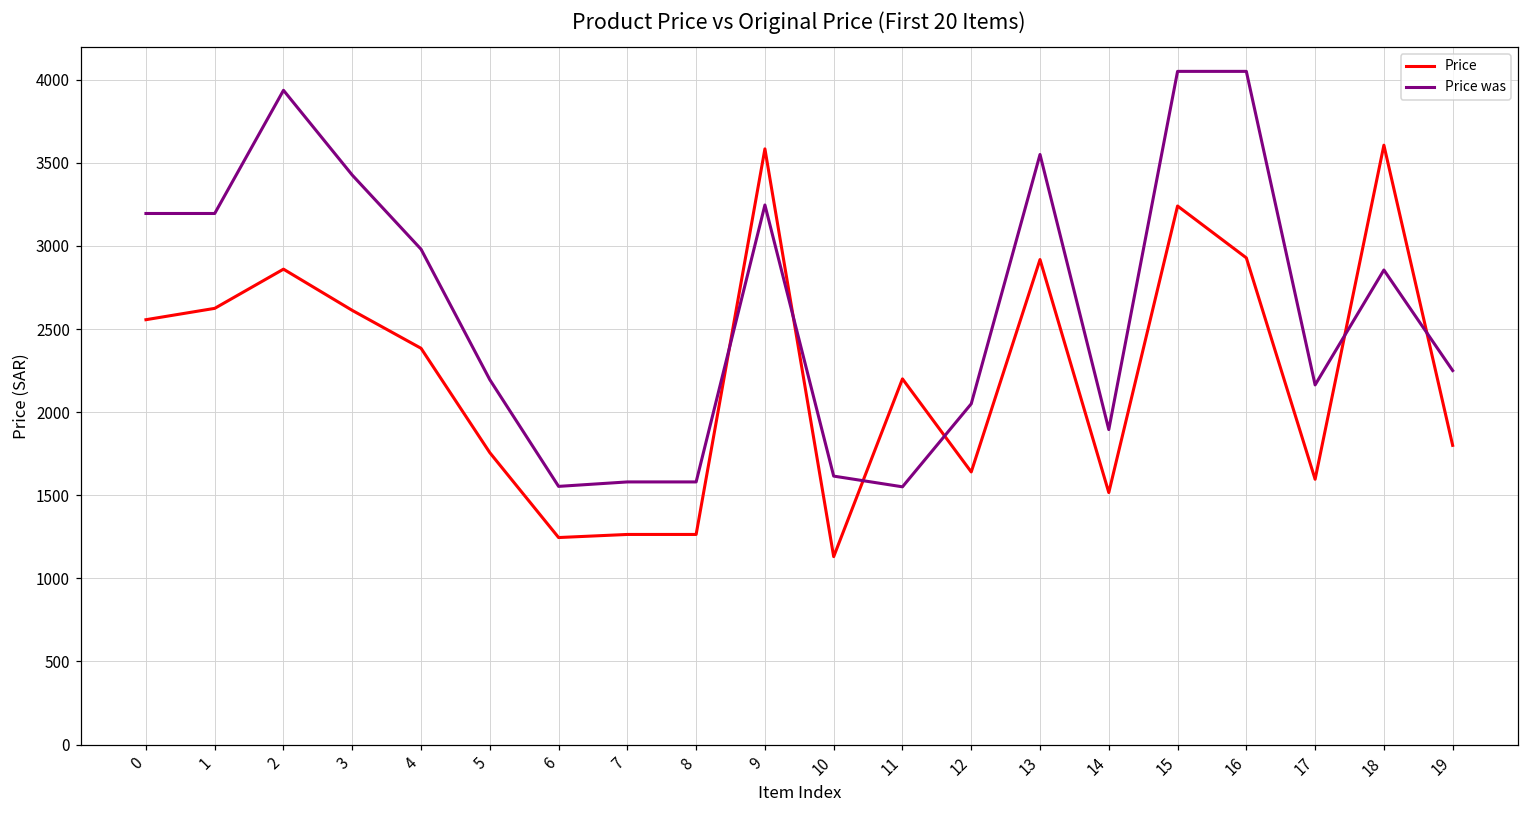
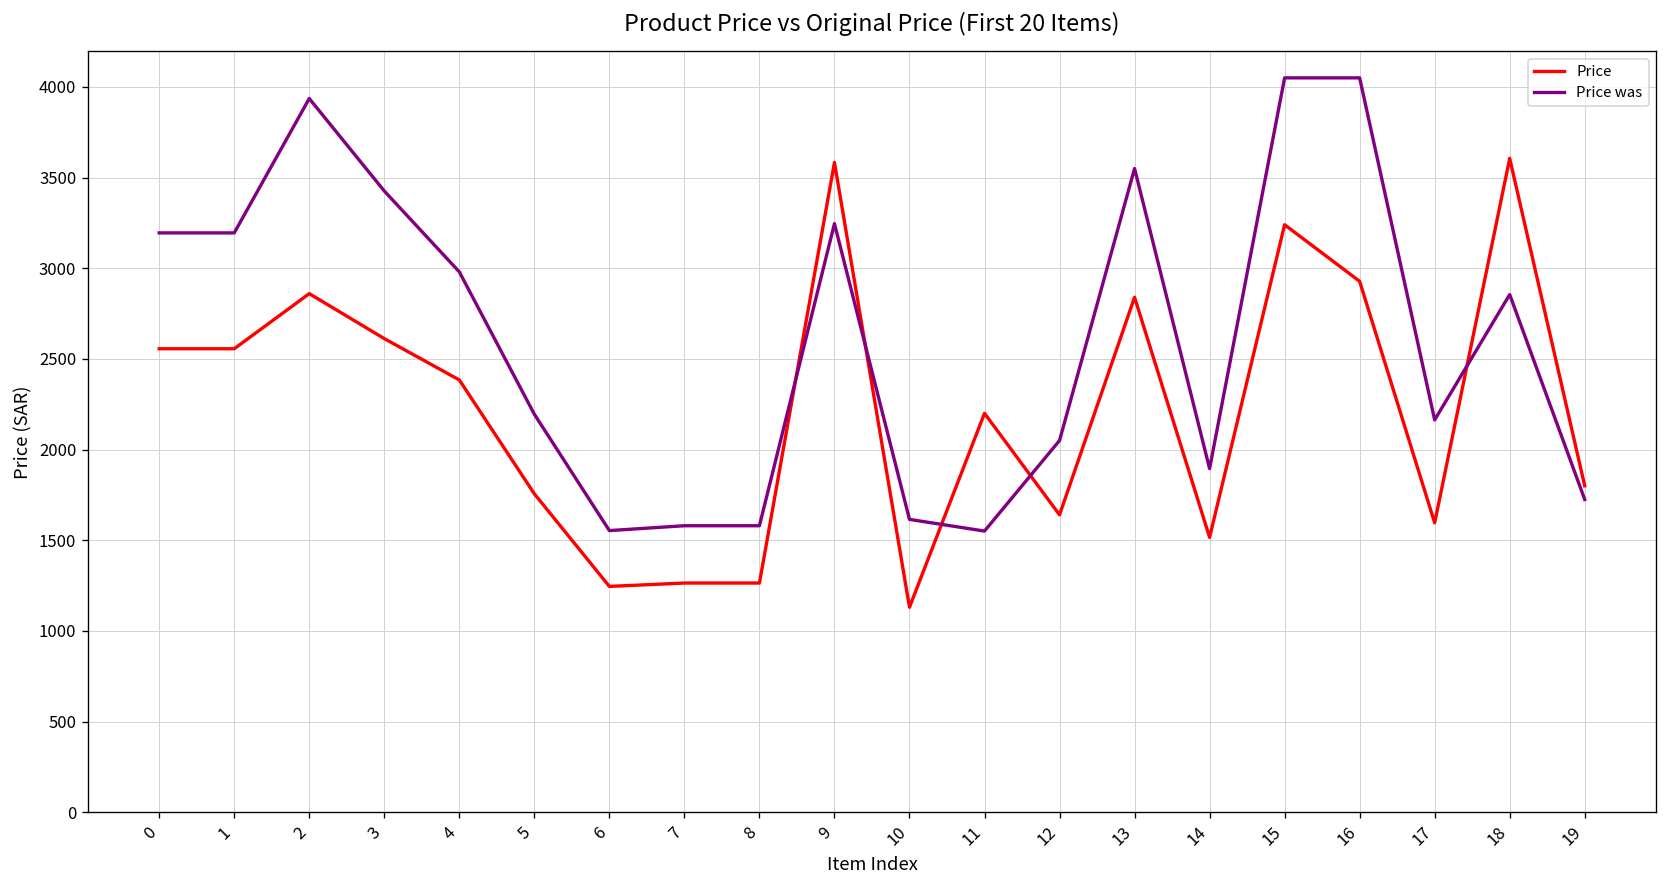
Price, 1: 2620 -> 2560
Price, 13: 2920 -> 2840
Price was, 19: 2250 -> 1720
